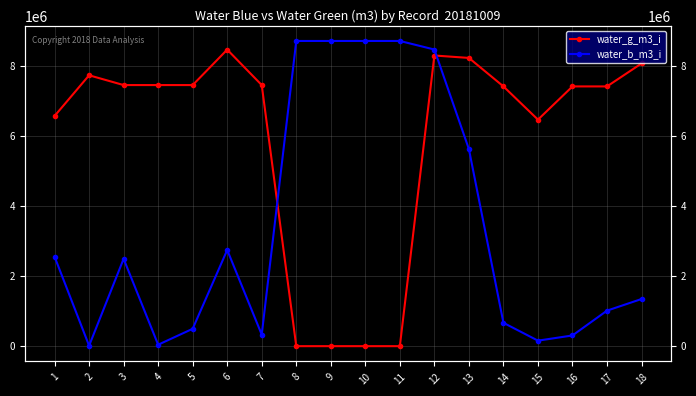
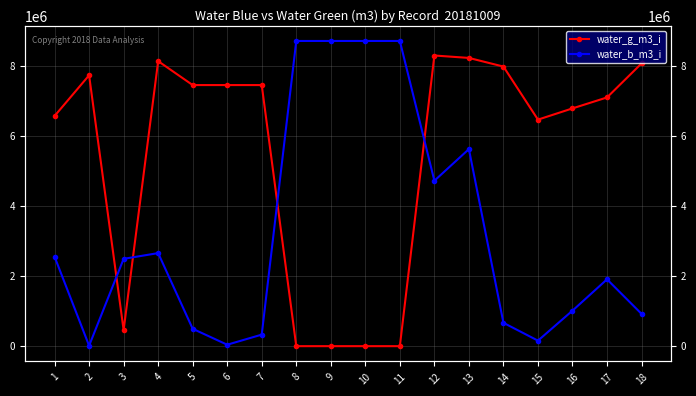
water_g_m3_i, 3: 7400000 -> 500000
water_g_m3_i, 4: 7400000 -> 8100000
water_b_m3_i, 4: 0 -> 2700000
water_g_m3_i, 6: 8500000 -> 7400000
water_b_m3_i, 6: 2700000 -> 0
water_b_m3_i, 12: 8500000 -> 4700000
water_g_m3_i, 14: 7400000 -> 8000000
water_g_m3_i, 16: 7400000 -> 6800000
water_b_m3_i, 16: 300000 -> 1000000
water_g_m3_i, 17: 7400000 -> 7100000
water_b_m3_i, 17: 1000000 -> 1900000
water_b_m3_i, 18: 1300000 -> 900000
